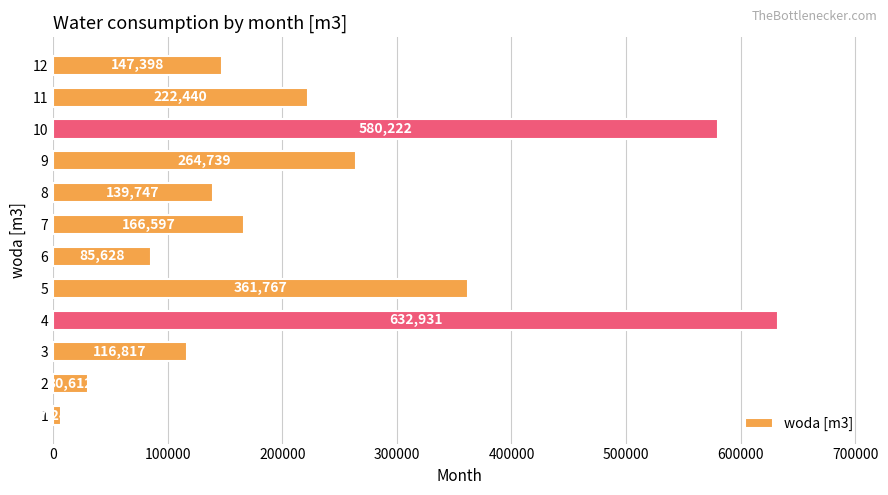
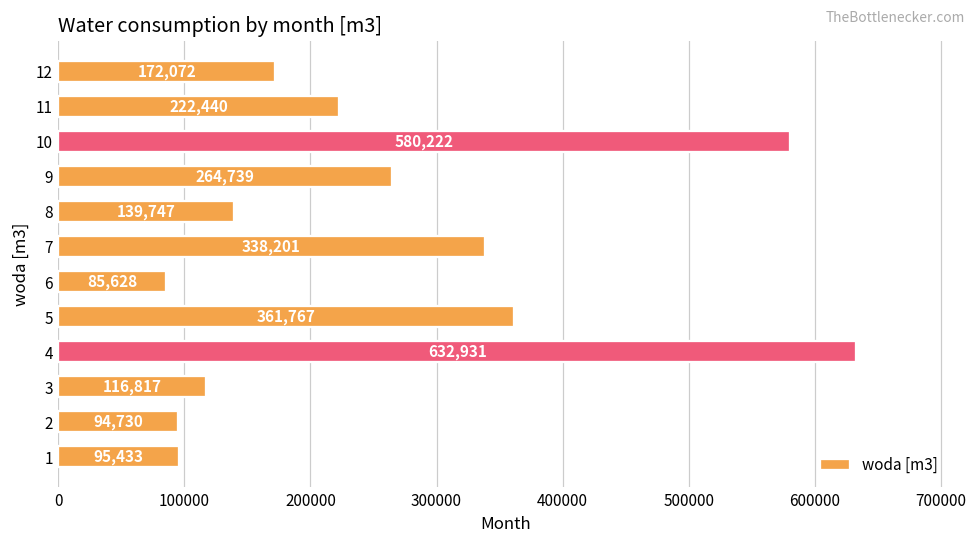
12: 147,398 -> 172,072
7: 166,597 -> 338,201
2: 30,612 -> 94,730
1: 7000 -> 95000
